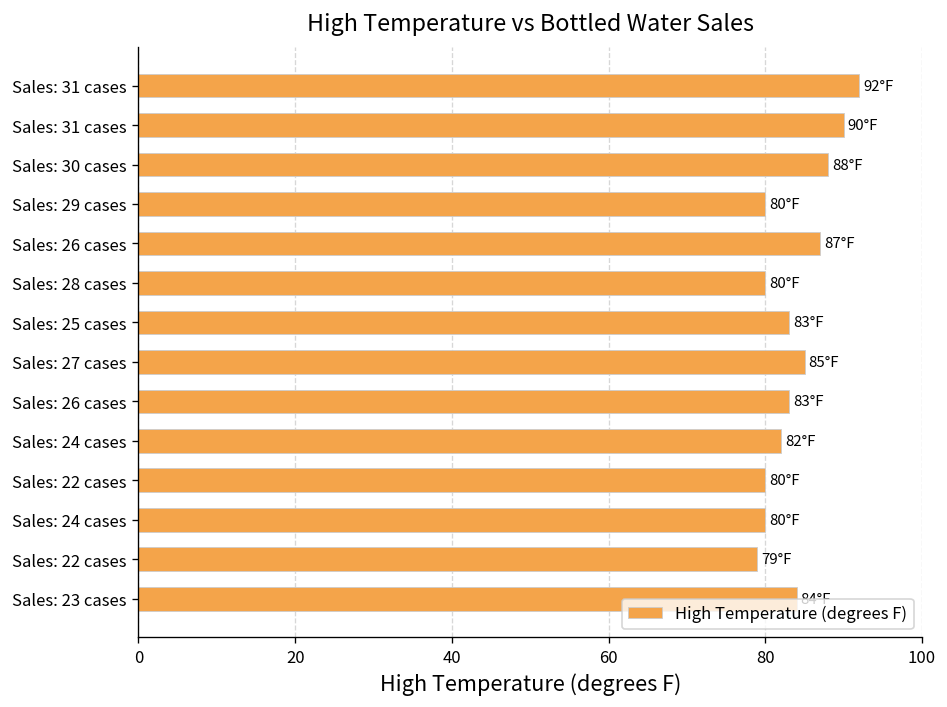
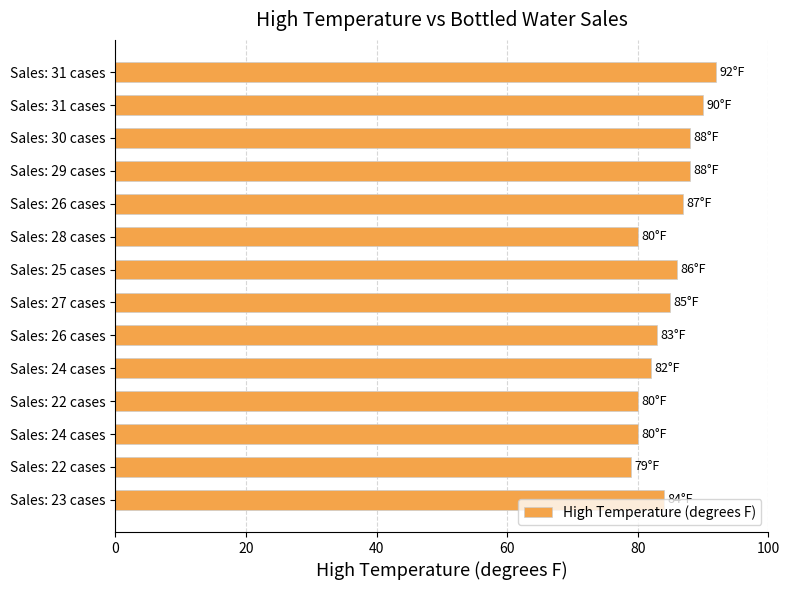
Sales: 29 cases: 80°F -> 88°F
Sales: 25 cases: 83°F -> 86°F
